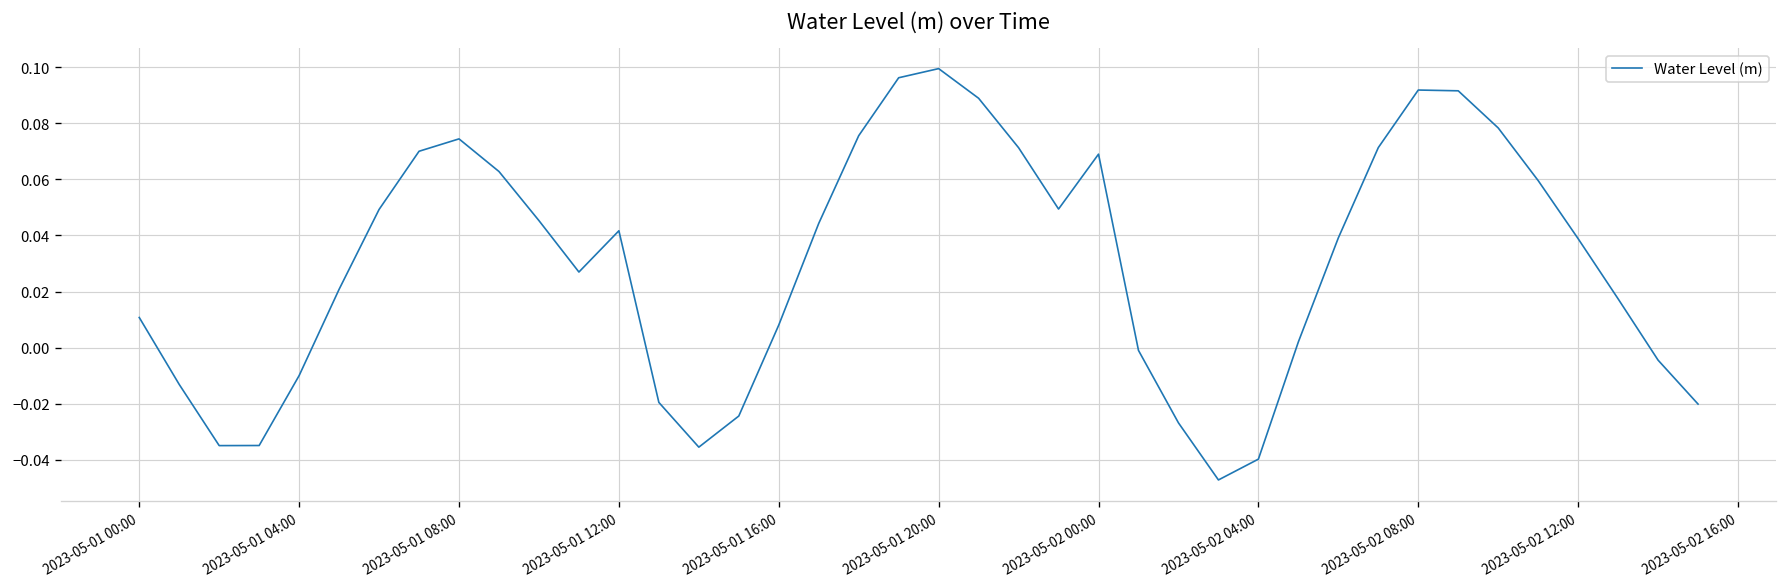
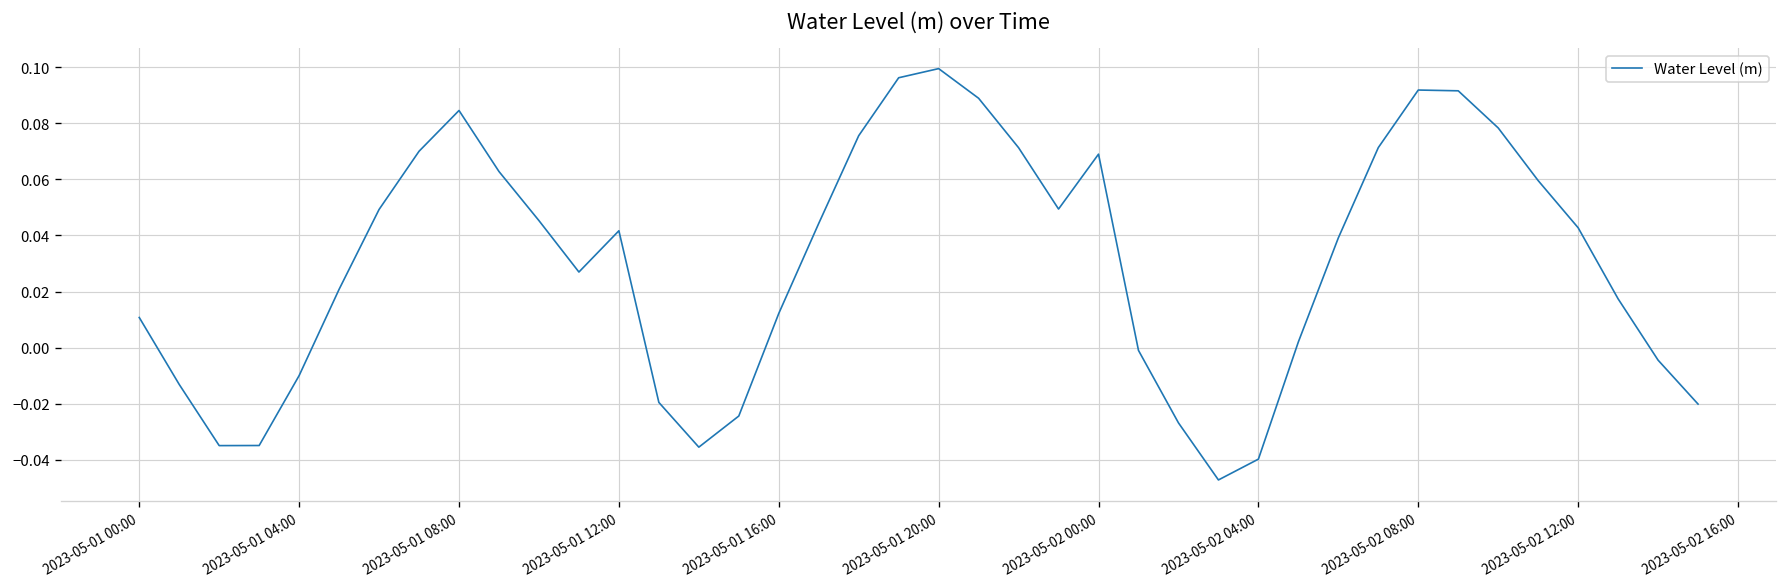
2023-05-01 08:00: 0.074 -> 0.085
2023-05-01 16:00: 0.008 -> 0.012
2023-05-02 12:00: 0.039 -> 0.043
